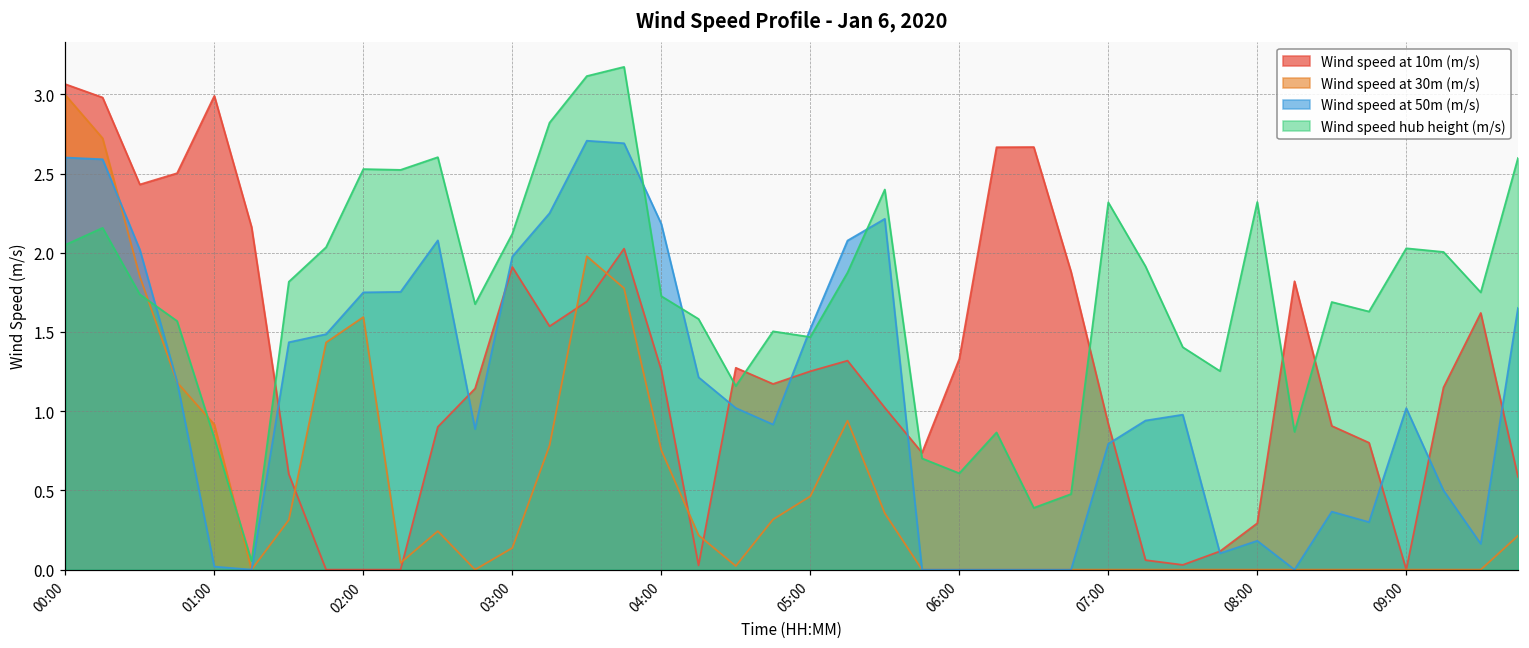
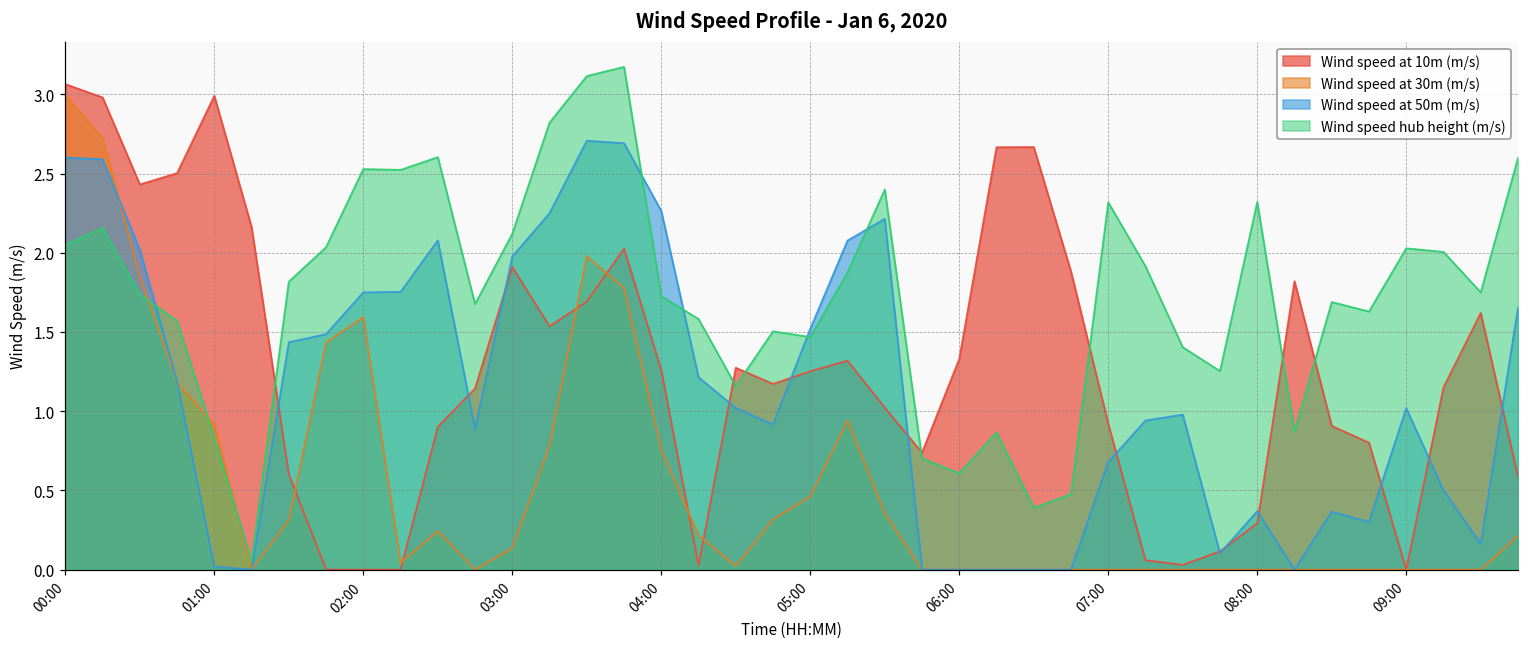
Wind speed at 50m (m/s), 04:00: 2.18 -> 2.26
Wind speed at 50m (m/s), 07:00: 0.79 -> 0.68
Wind speed at 50m (m/s), 08:00: 0.18 -> 0.37
